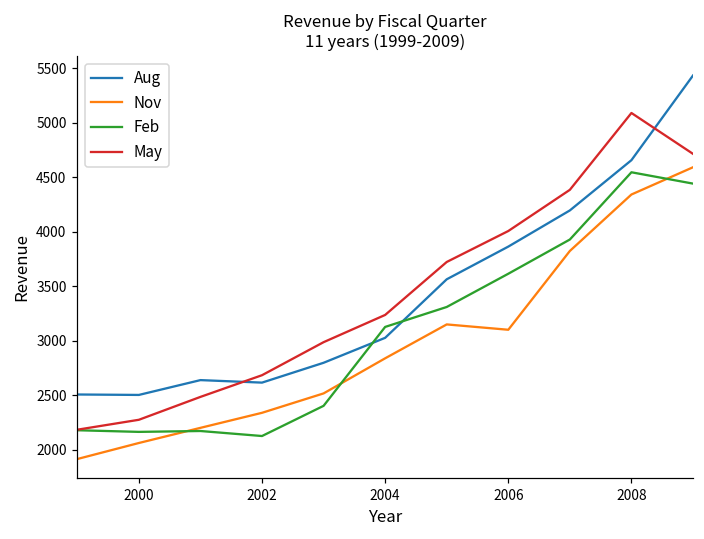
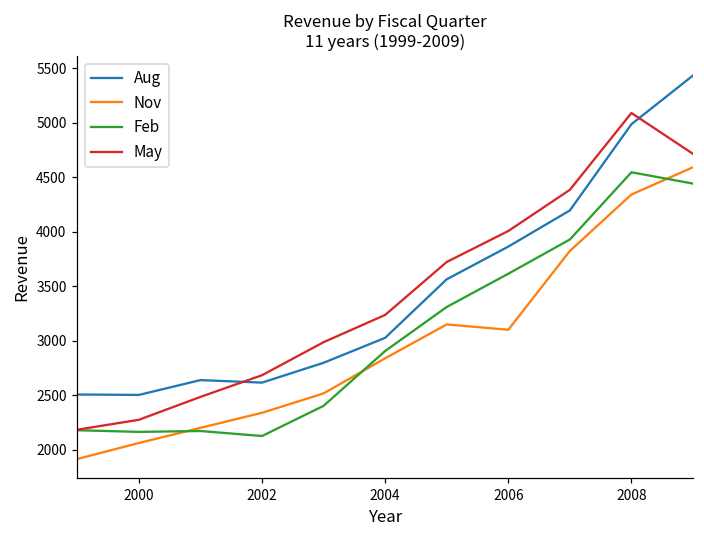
Feb, 2004: 3100 -> 2900
Aug, 2008: 4700 -> 5000
